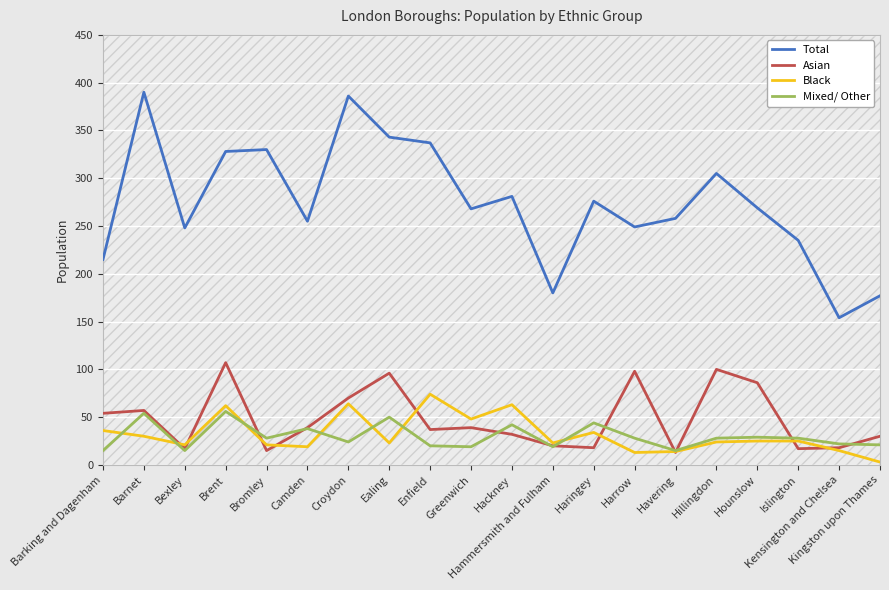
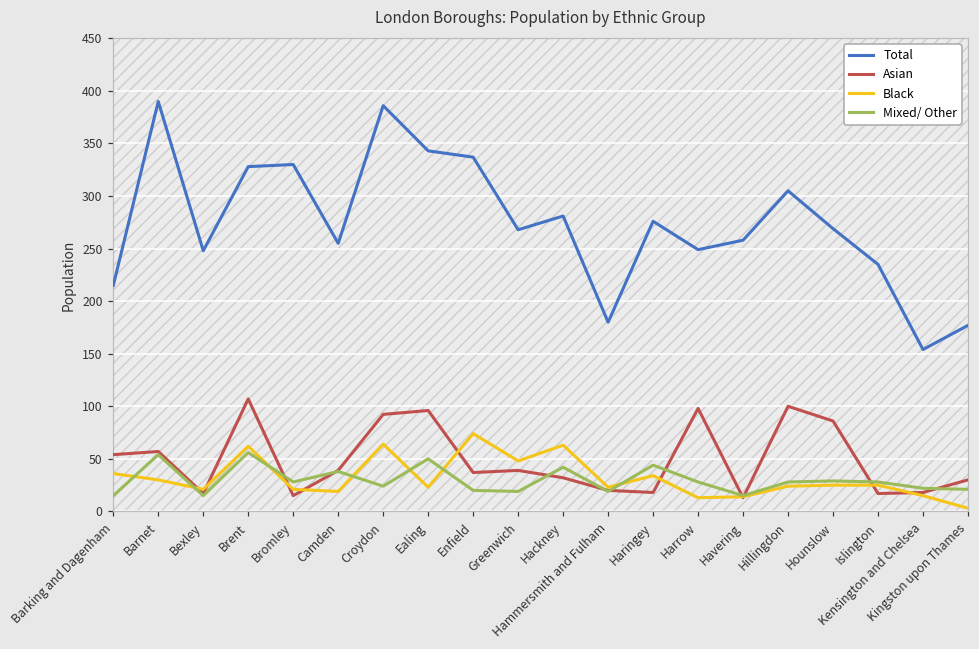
Asian, Croydon: 70 -> 90
